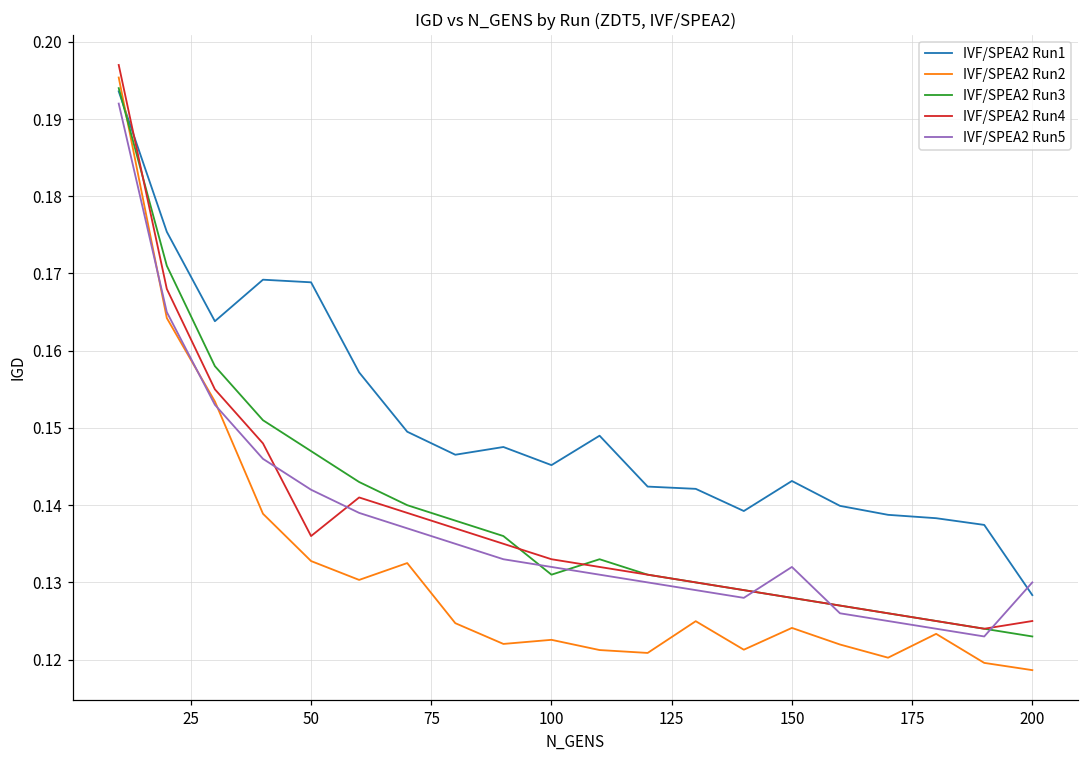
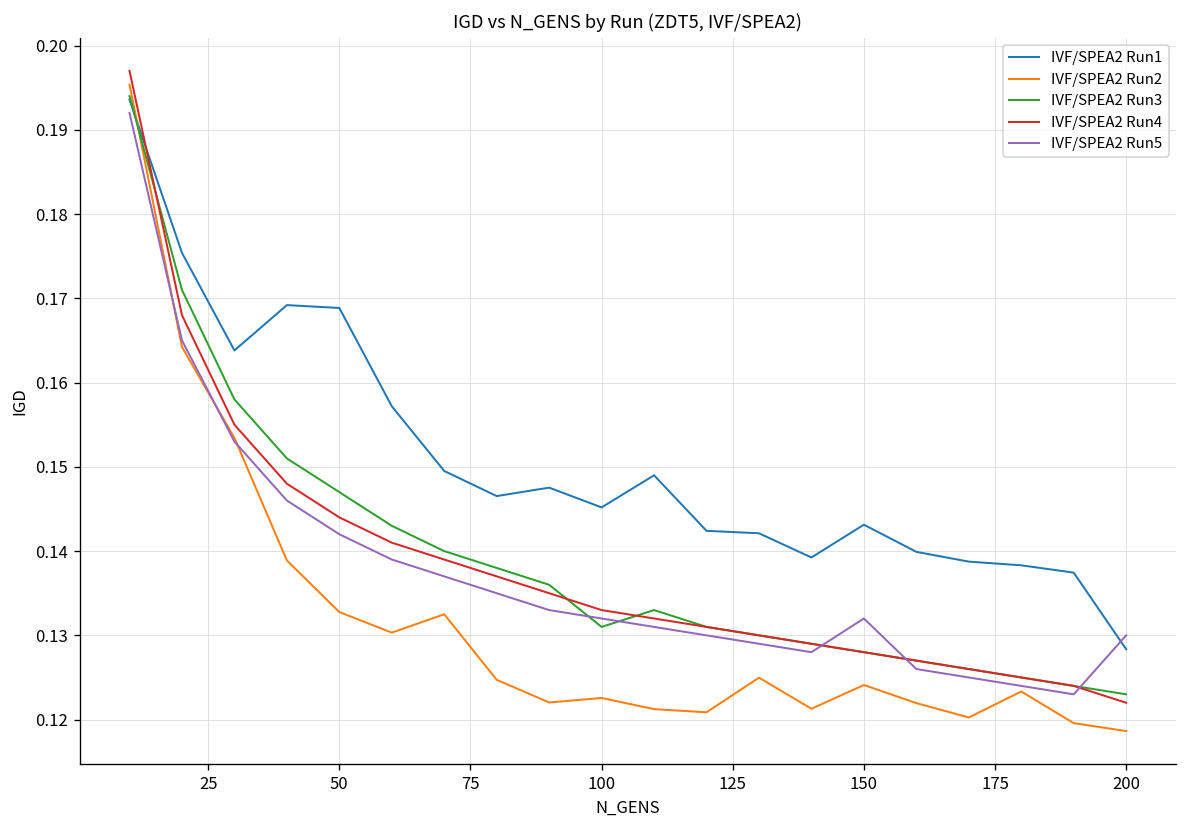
IVF/SPEA2 Run4, 50: 0.136 -> 0.144
IVF/SPEA2 Run4, 200: 0.125 -> 0.122
